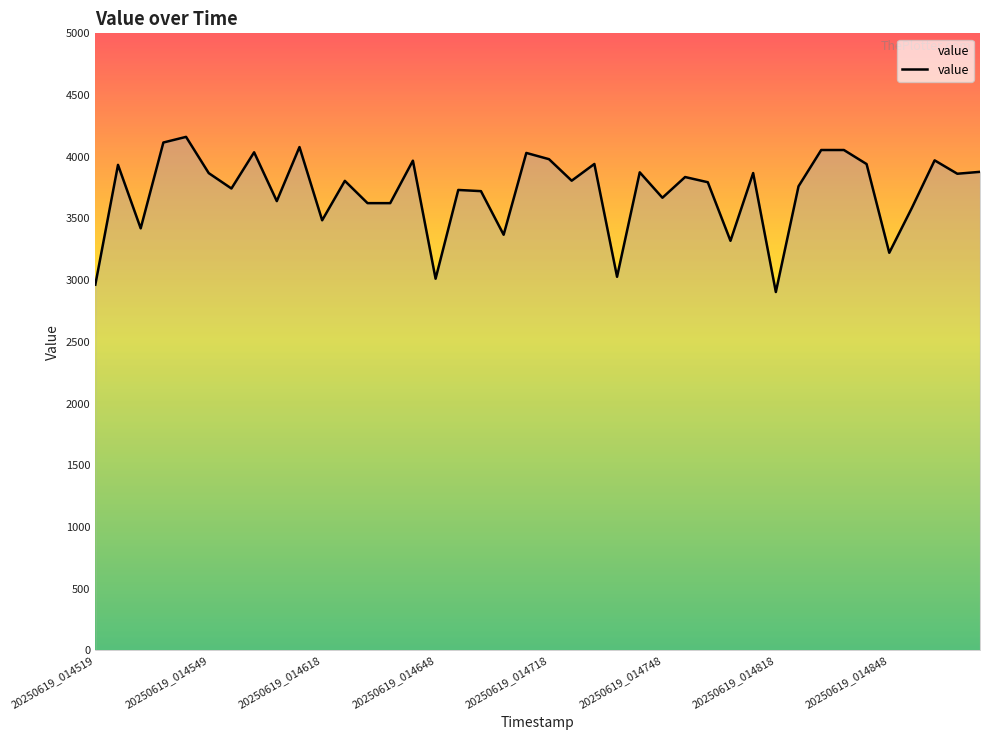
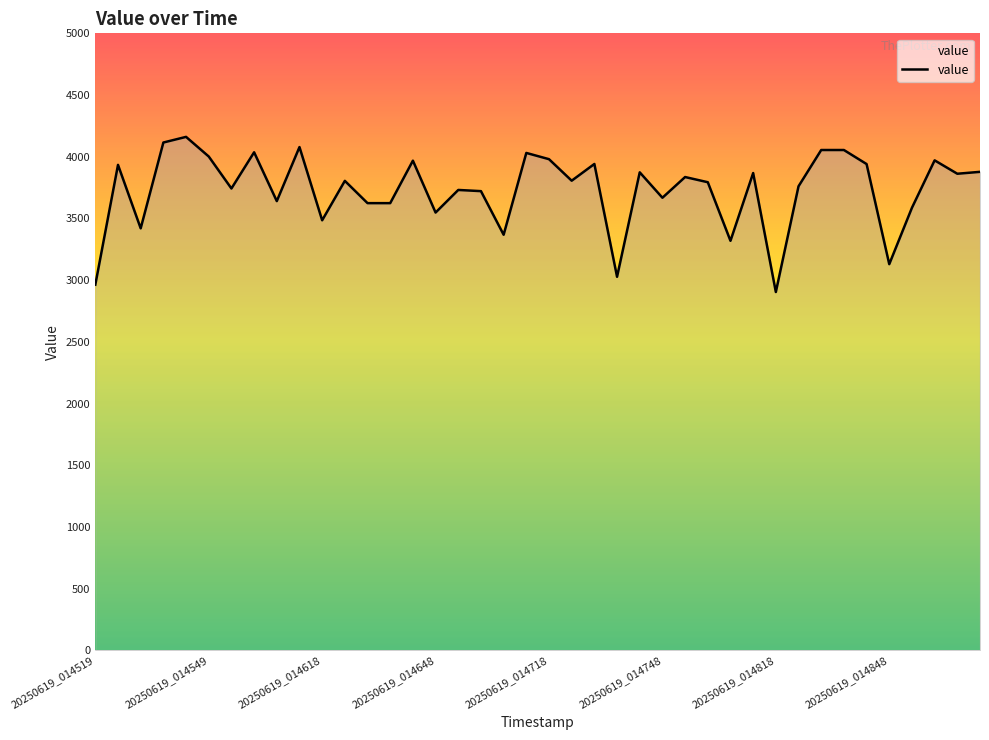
20250619_014549: 3870 -> 4000
20250619_014648: 3010 -> 3550
20250619_014848: 3220 -> 3130
